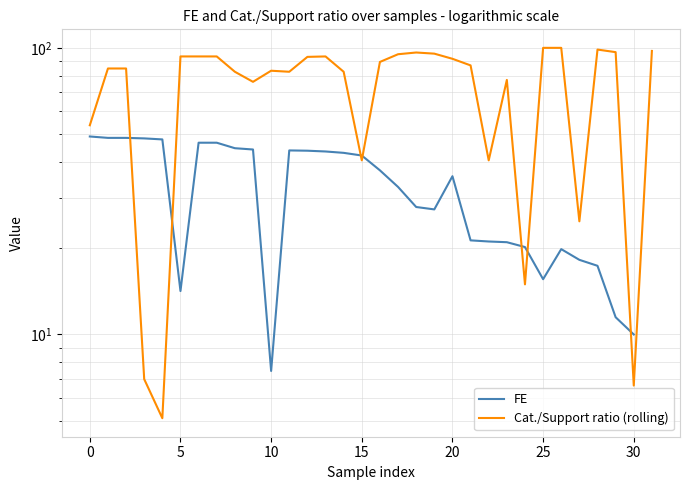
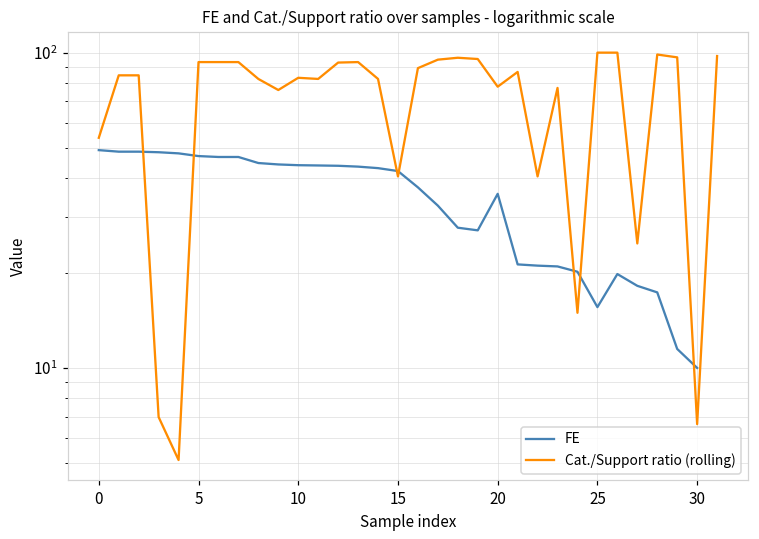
FE, 5: 14 -> 47
FE, 10: 7.5 -> 44
Cat./Support ratio (rolling), 20: 92 -> 78
